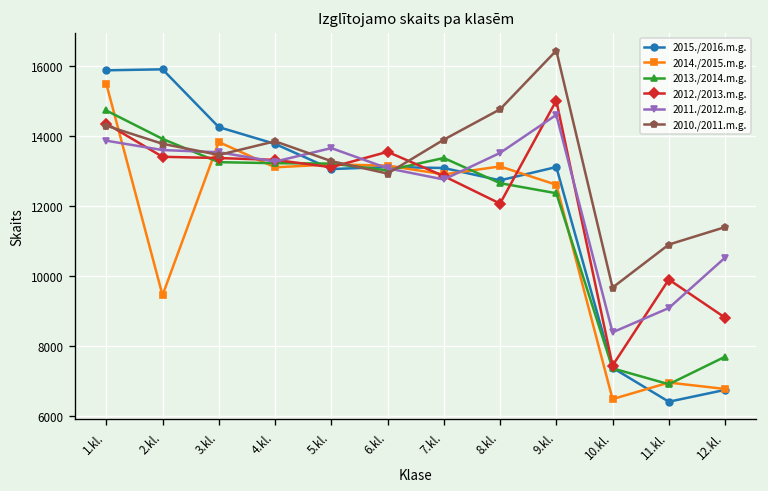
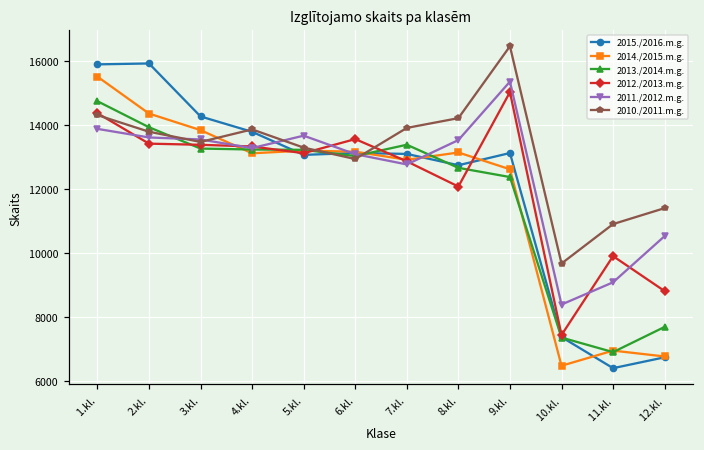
2014./2015.m.g., 2.kl.: 9400 -> 14300
2010./2011.m.g., 8.kl.: 14800 -> 14200
2011./2012.m.g., 9.kl.: 14600 -> 15300
